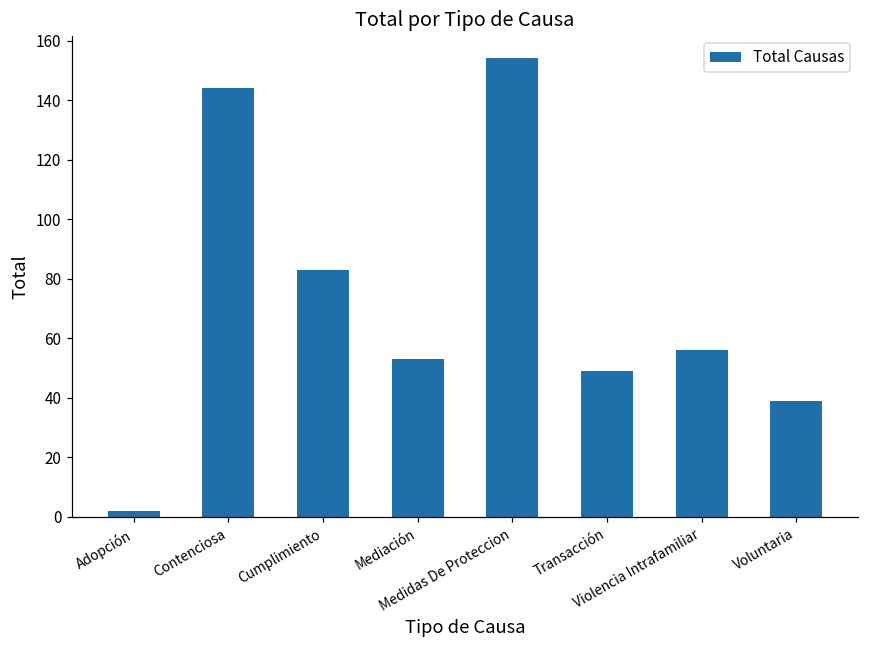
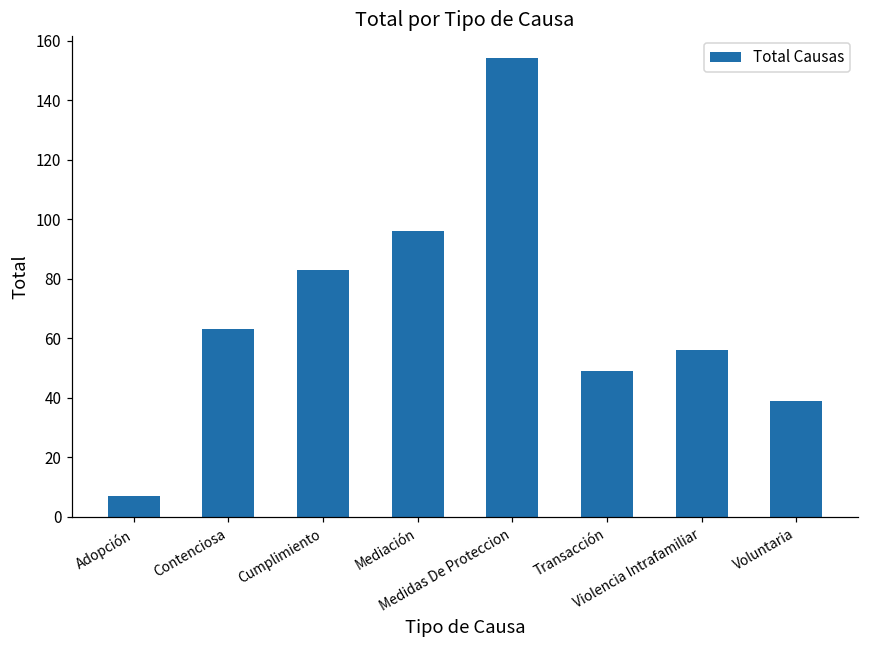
Adopción: 2 -> 7
Contenciosa: 144 -> 63
Mediación: 53 -> 96
